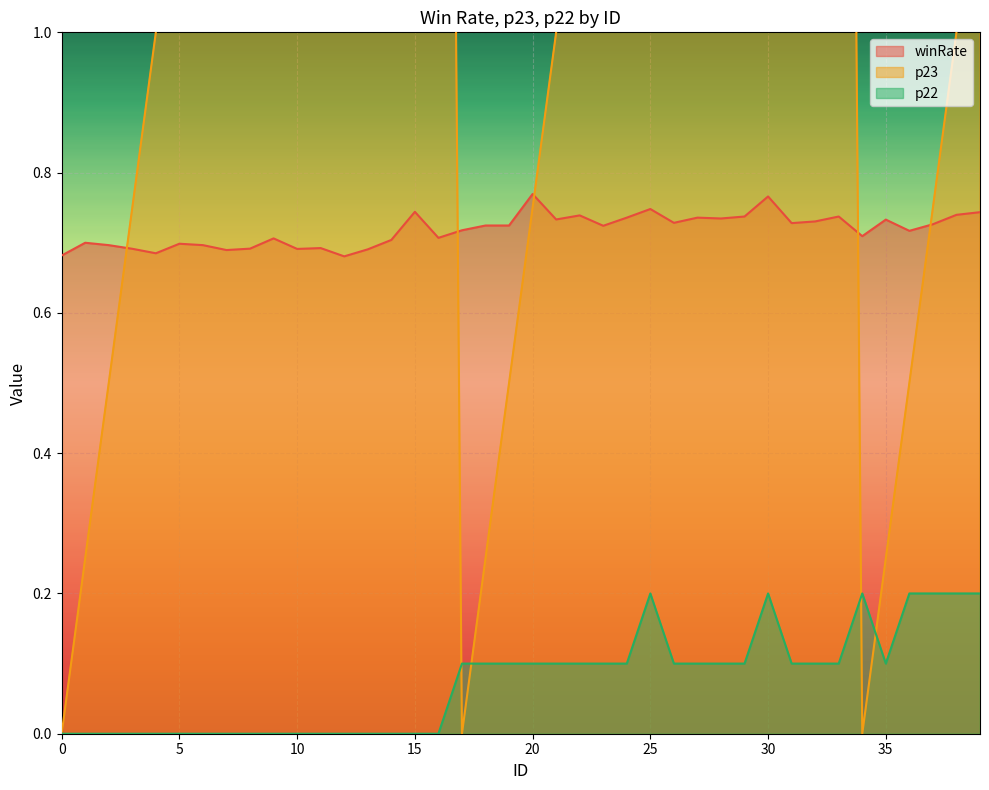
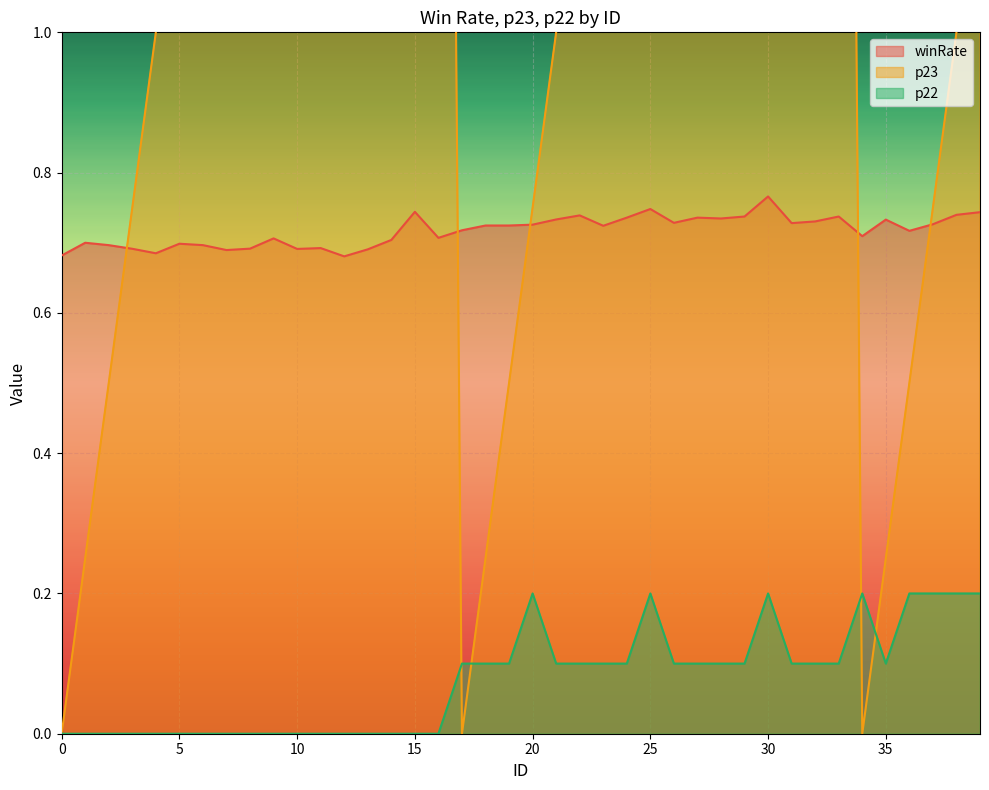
winRate, 20: 0.77 -> 0.73
p22, 20: 0.1 -> 0.2
